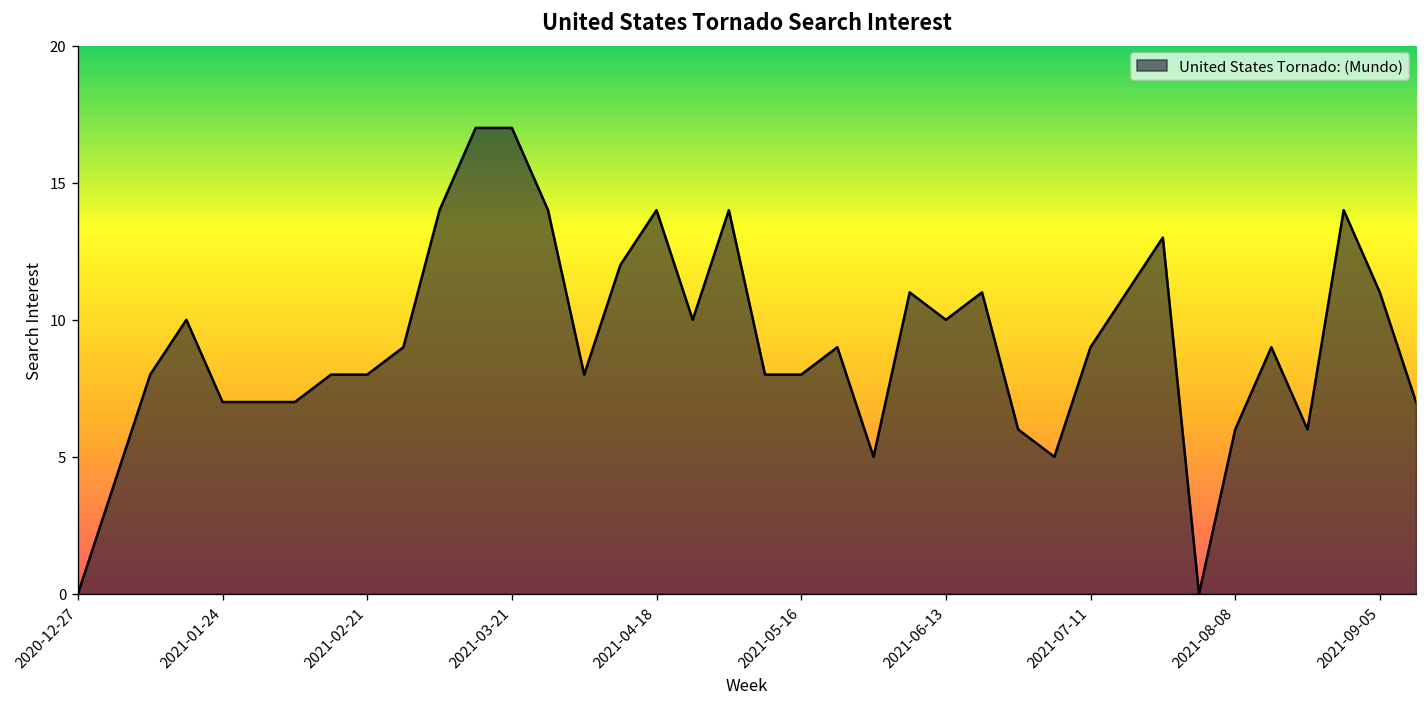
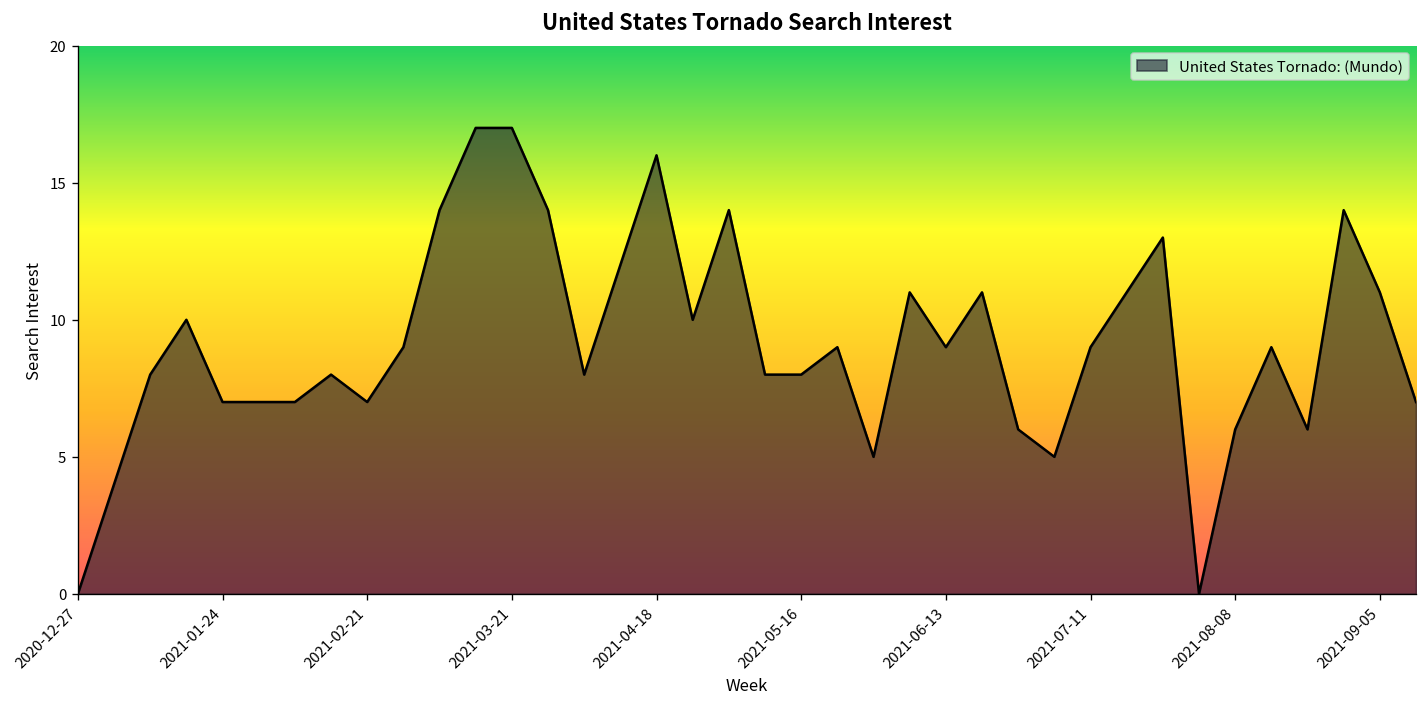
2021-02-21: 8 -> 7
2021-04-18: 14 -> 16
2021-06-13: 10 -> 9
